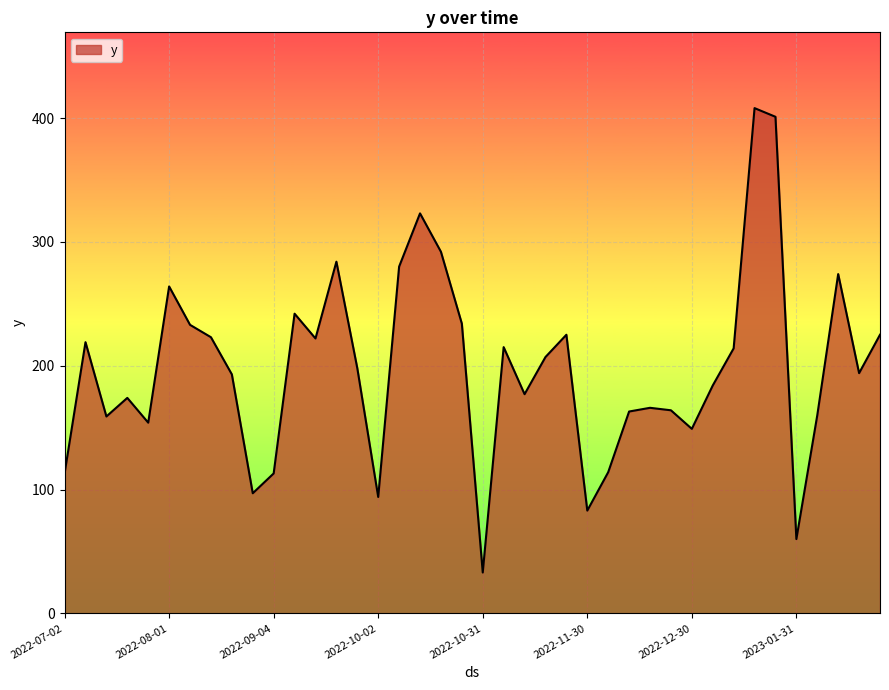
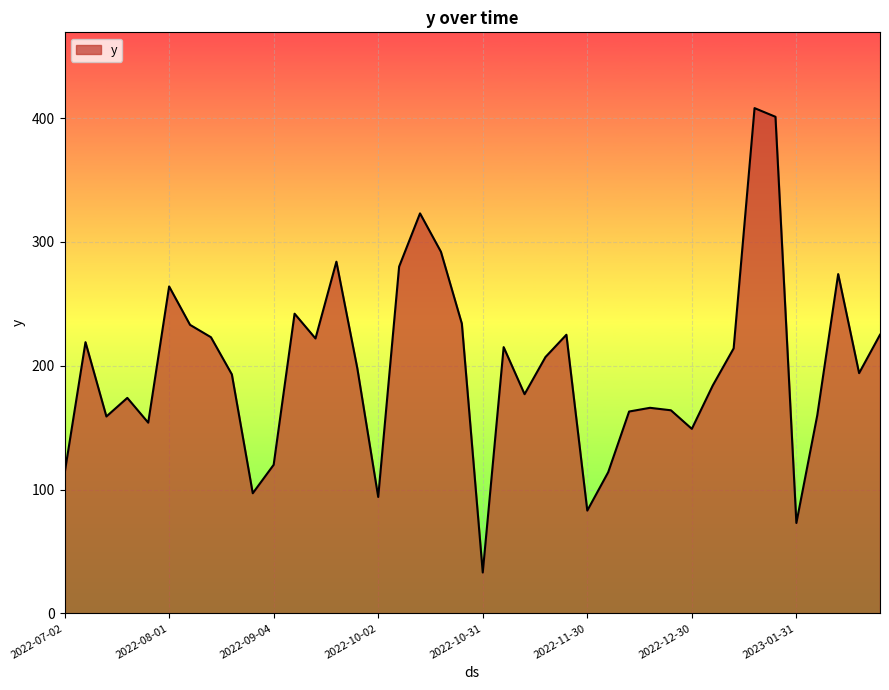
2022-09-04: 113 -> 120
2023-01-31: 60 -> 73
